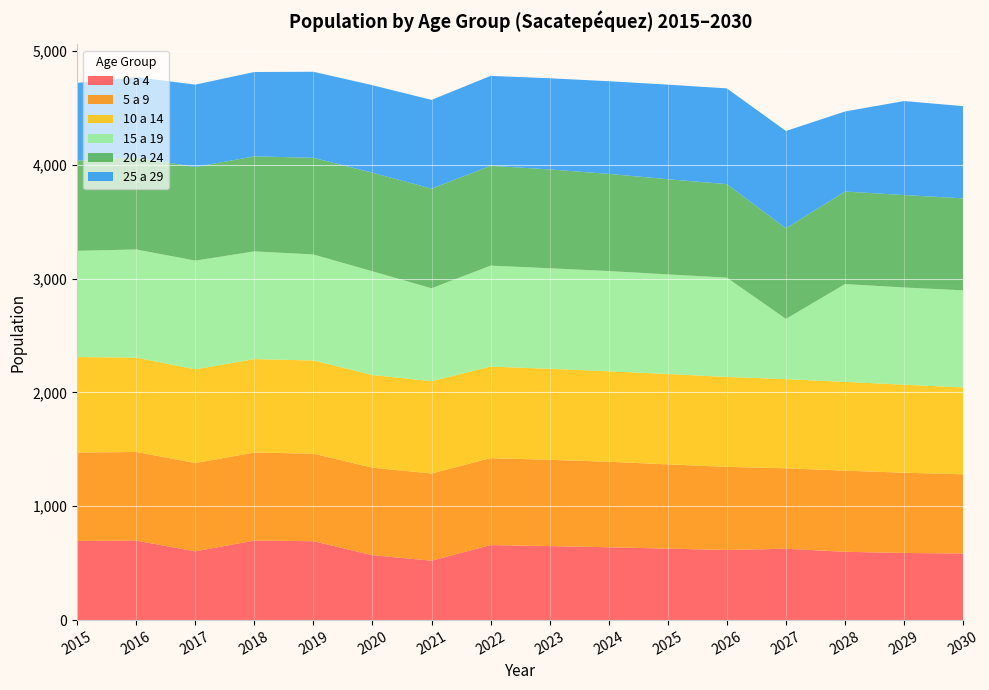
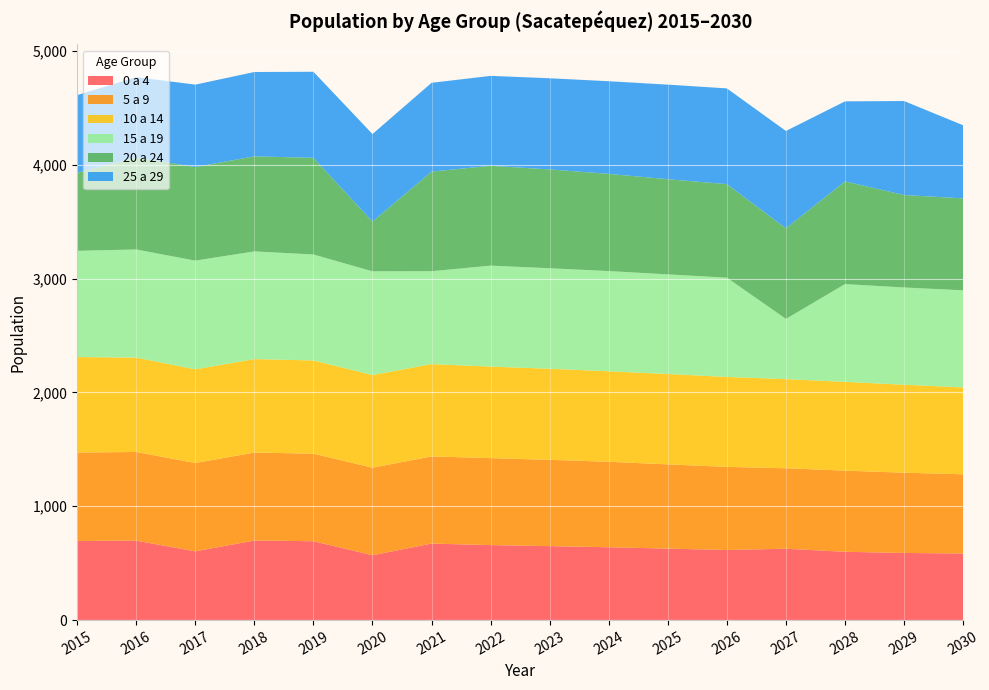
20 a 24, 2015: 790 -> 690
20 a 24, 2020: 870 -> 440
0 a 4, 2021: 520 -> 670
20 a 24, 2028: 810 -> 900
25 a 29, 2030: 810 -> 640
